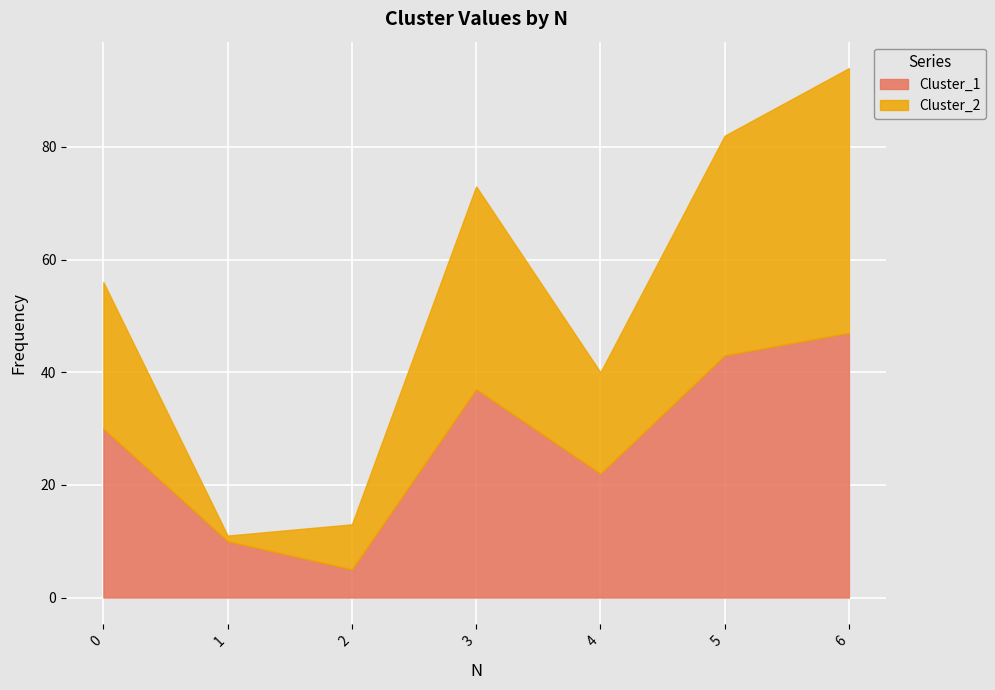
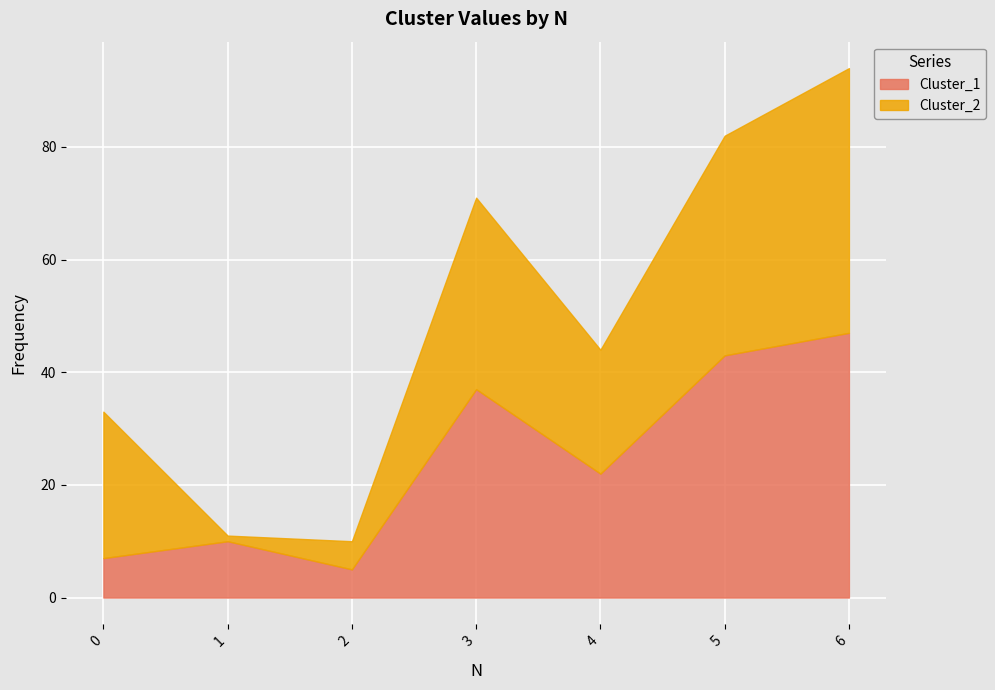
Cluster_1, 0: 30 -> 7
Cluster_2, 2: 8 -> 5
Cluster_2, 3: 36 -> 34
Cluster_2, 4: 18 -> 22
